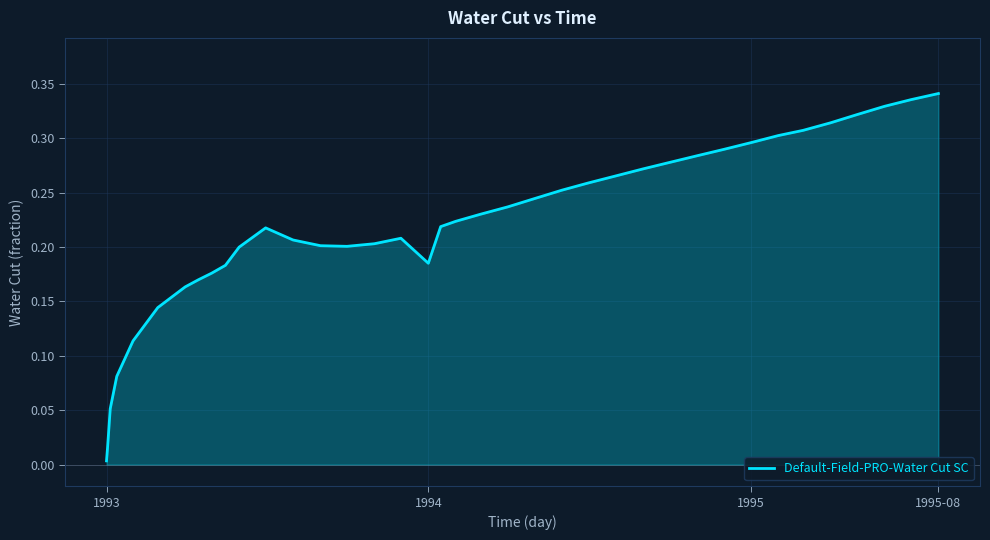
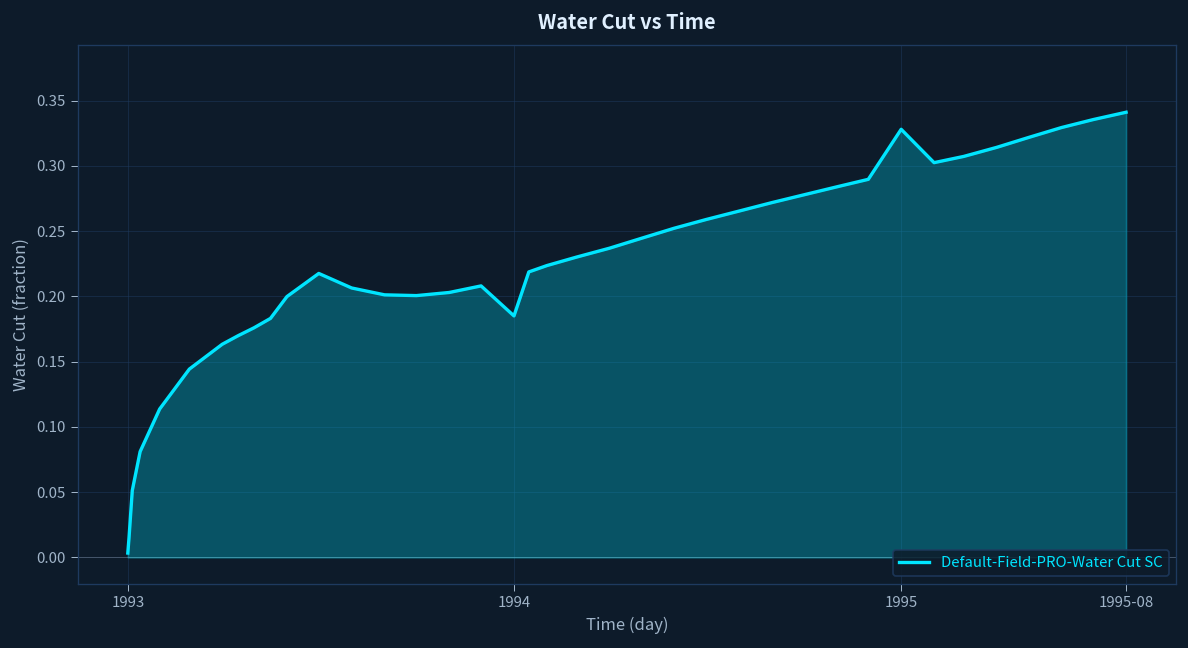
1995: 0.296 -> 0.328
